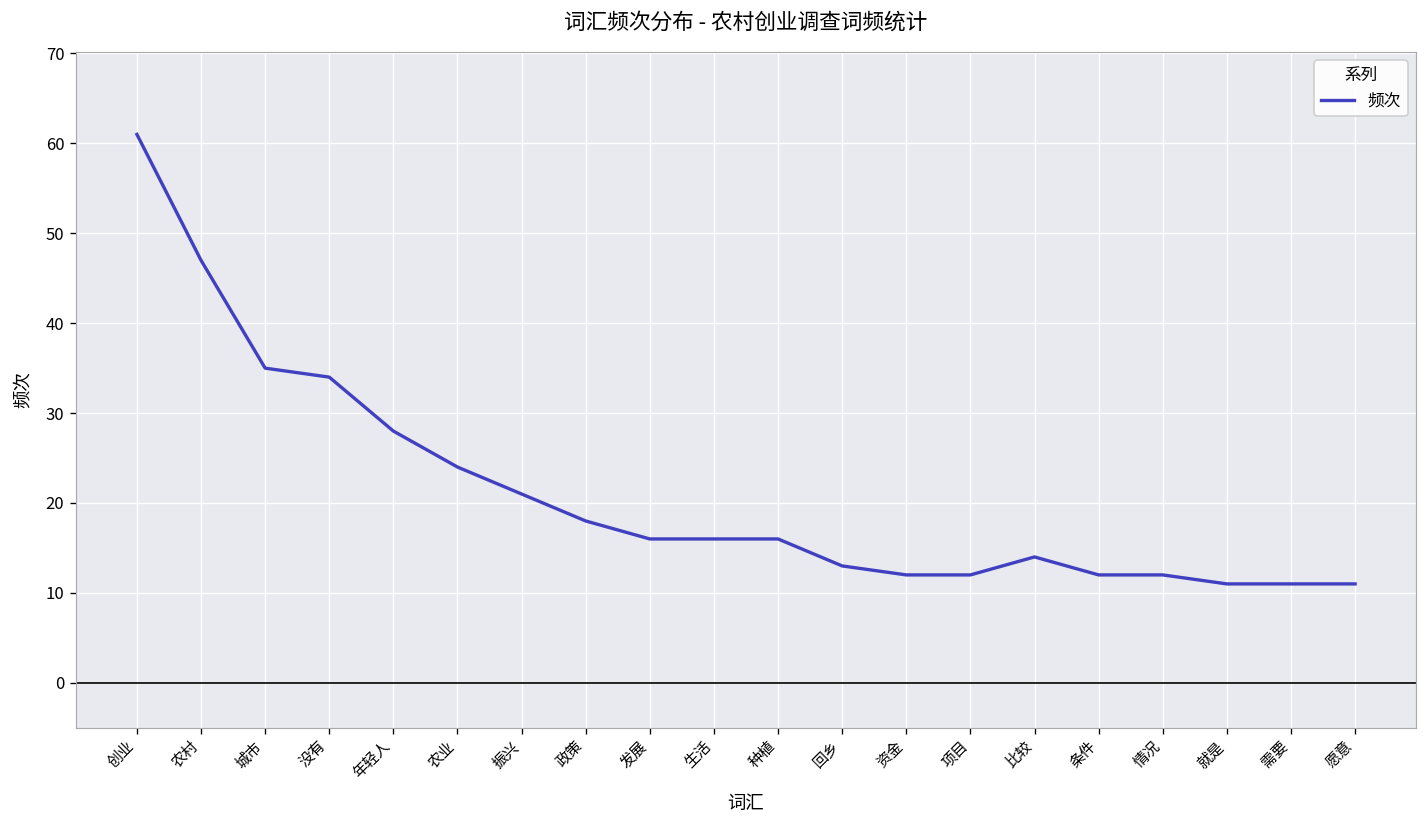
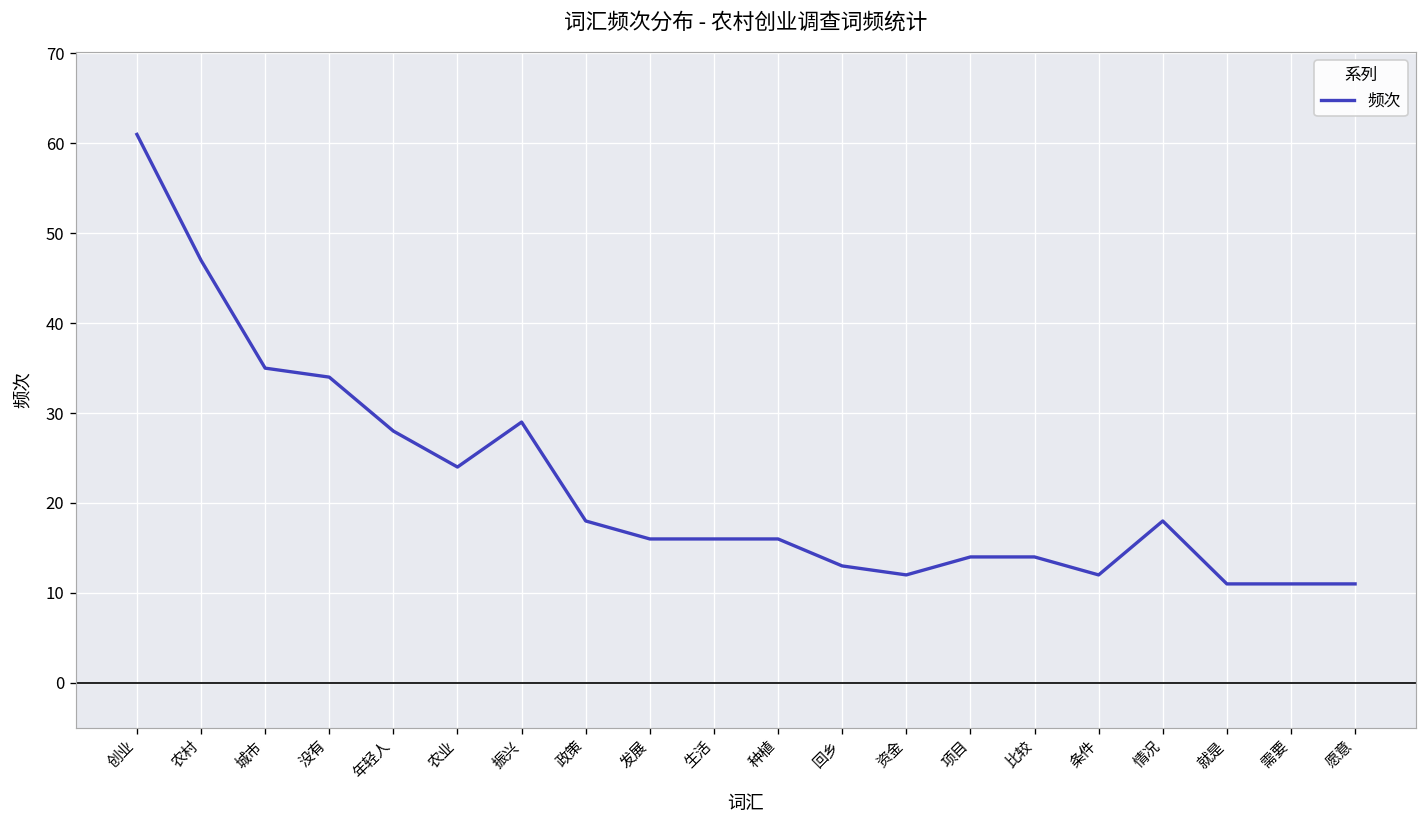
振兴: 21 -> 29
项目: 12 -> 14
情况: 12 -> 18
